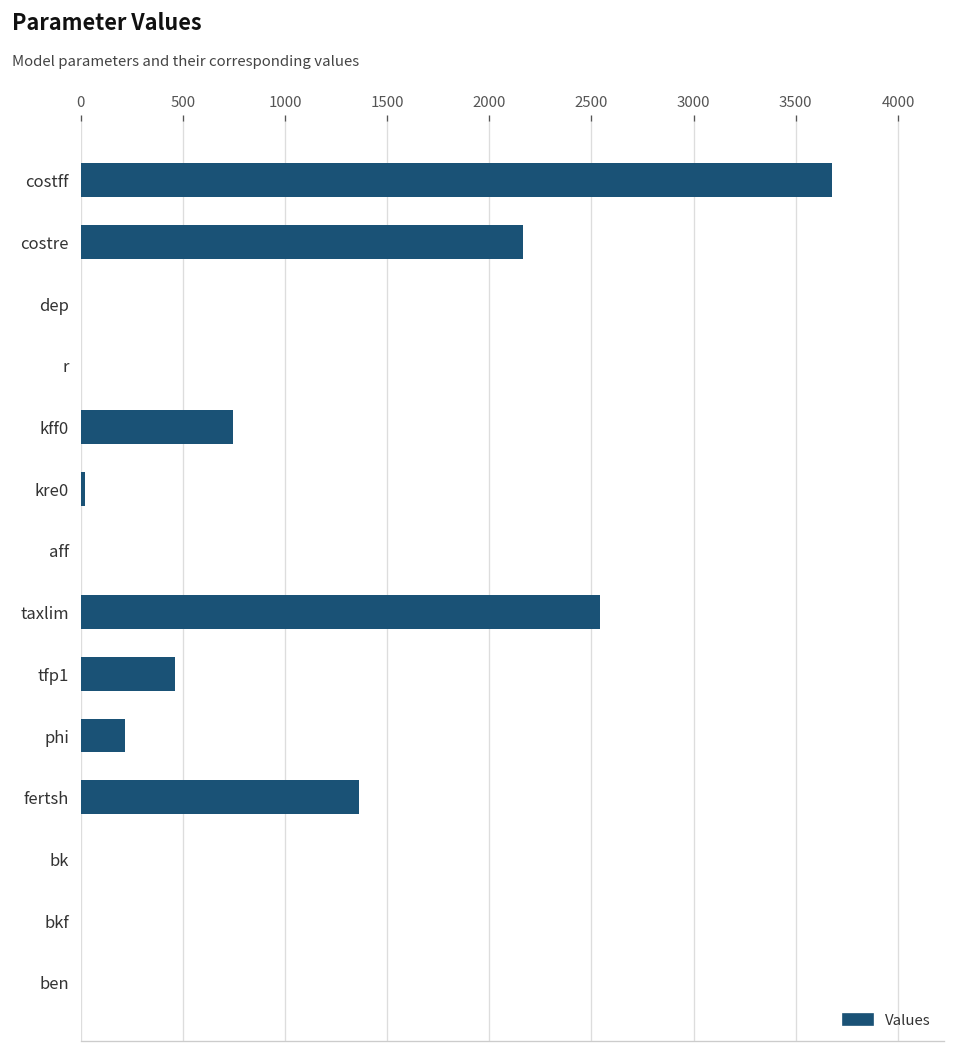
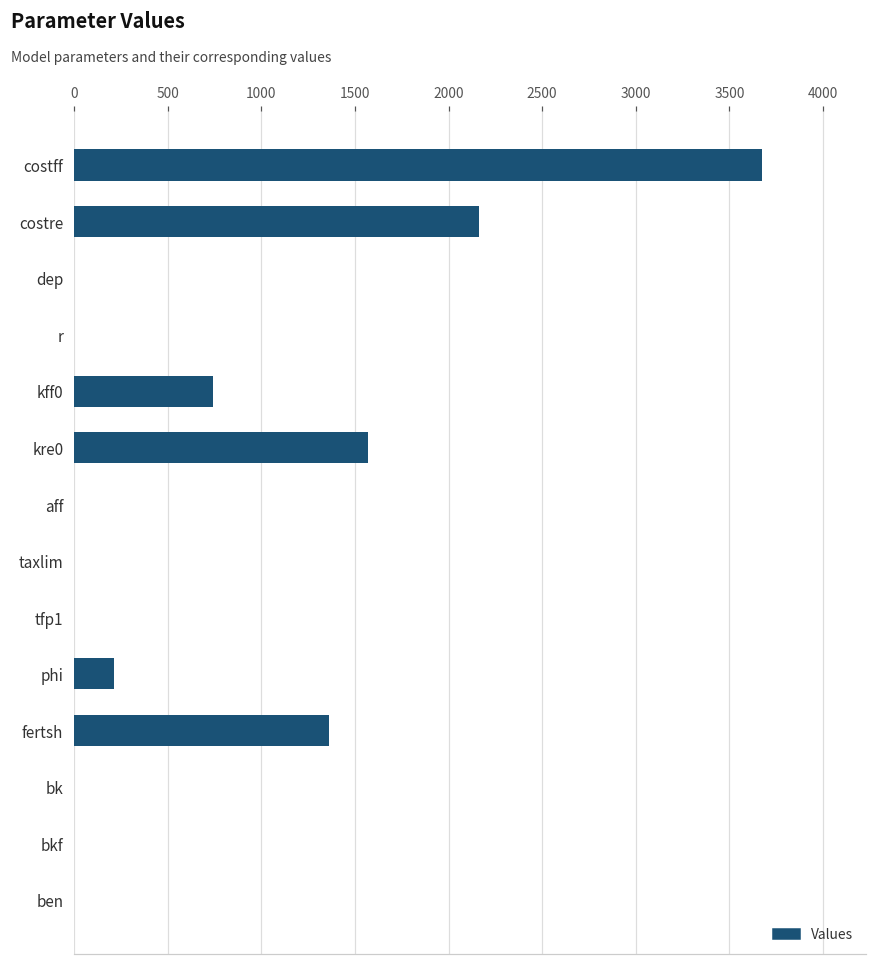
kre0: 20 -> 1570
taxlim: 2540 -> 0
tfp1: 460 -> 0
